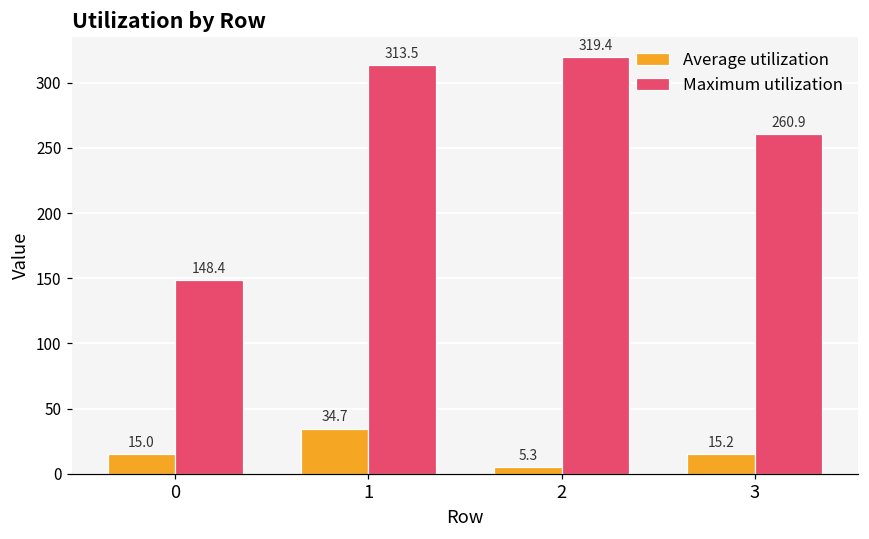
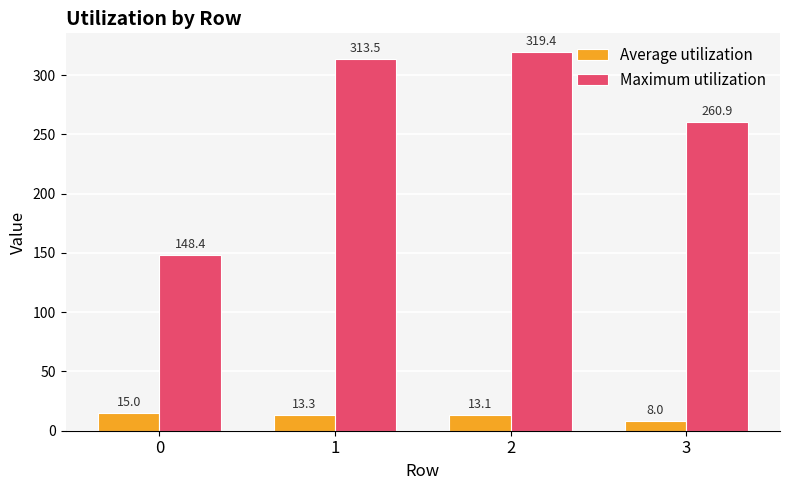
Average utilization, 1: 34.7 -> 13.3
Average utilization, 2: 5.3 -> 13.1
Average utilization, 3: 15.2 -> 8.0
